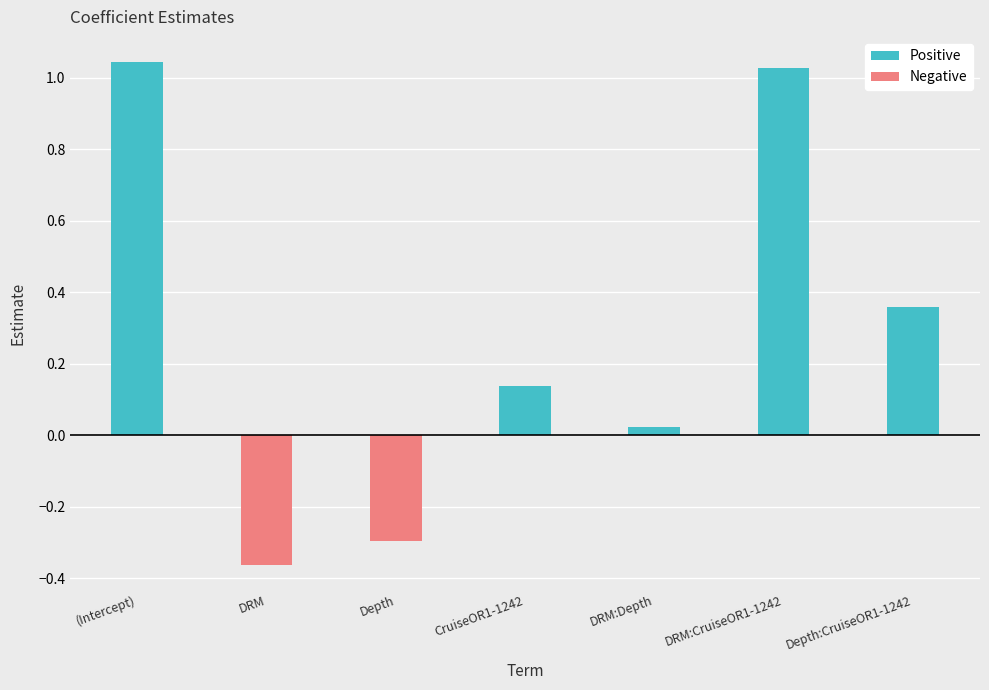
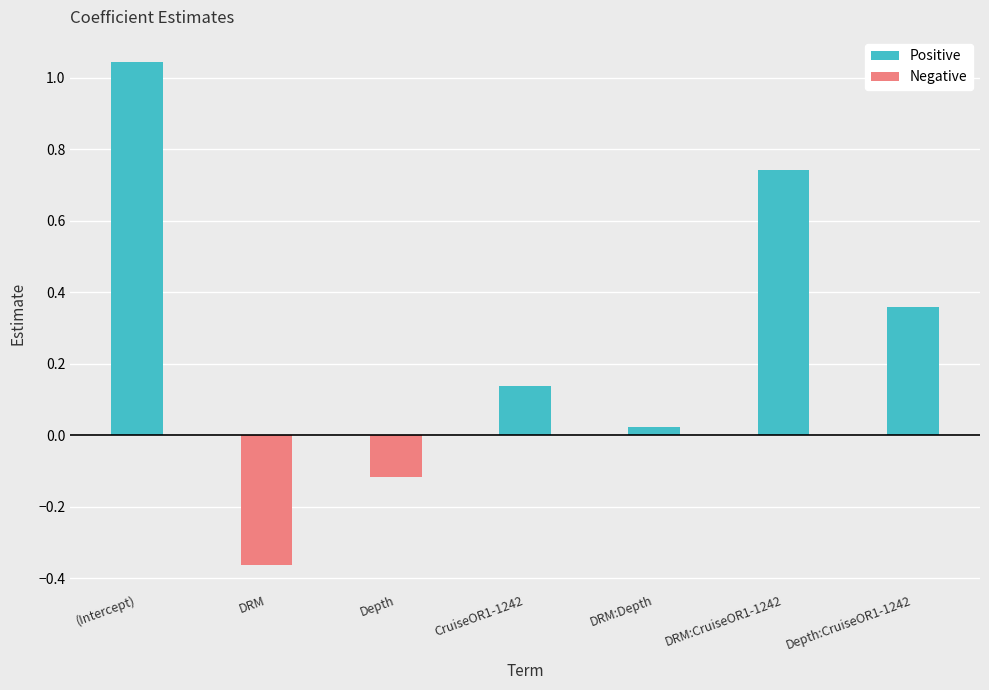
Negative, Depth: -0.30 -> -0.12
Positive, DRM:CruiseOR1-1242: 1.03 -> 0.74
